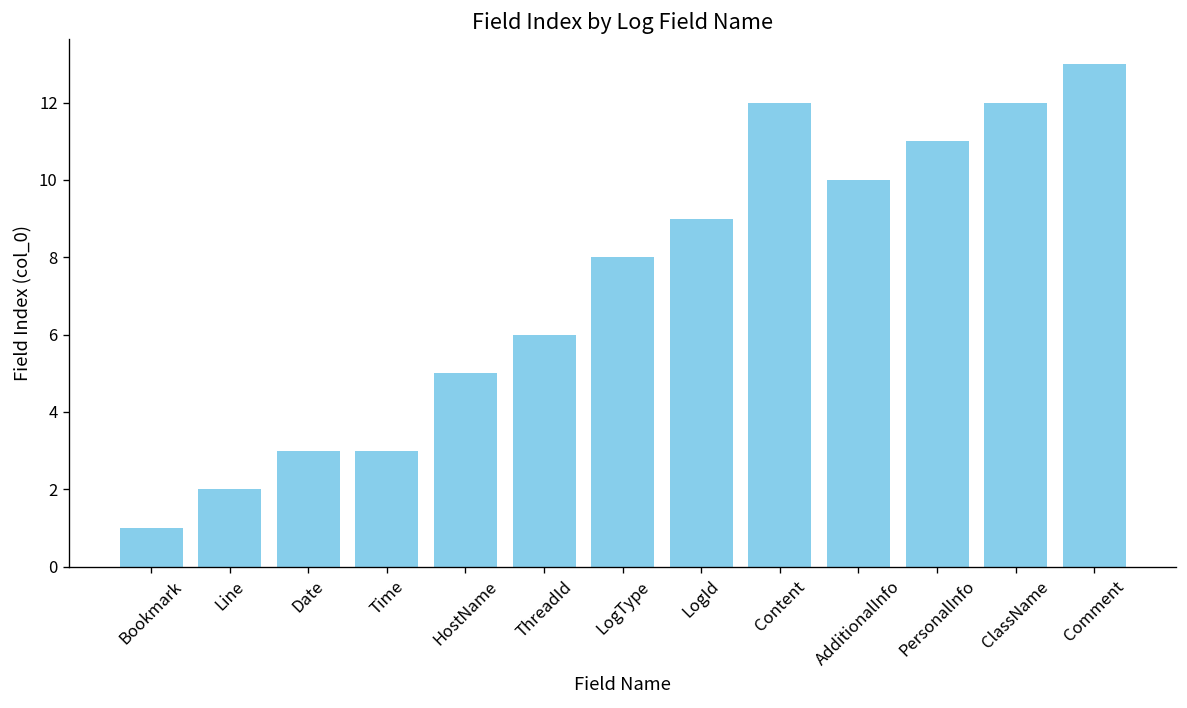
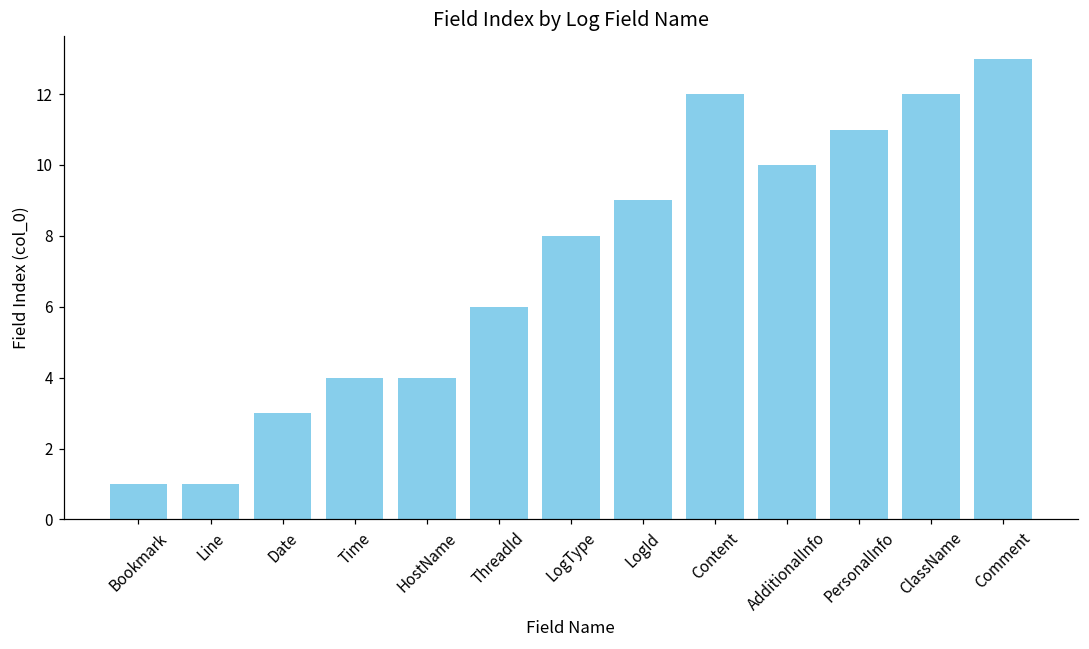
Line: 2 -> 1
Time: 3 -> 4
HostName: 5 -> 4
